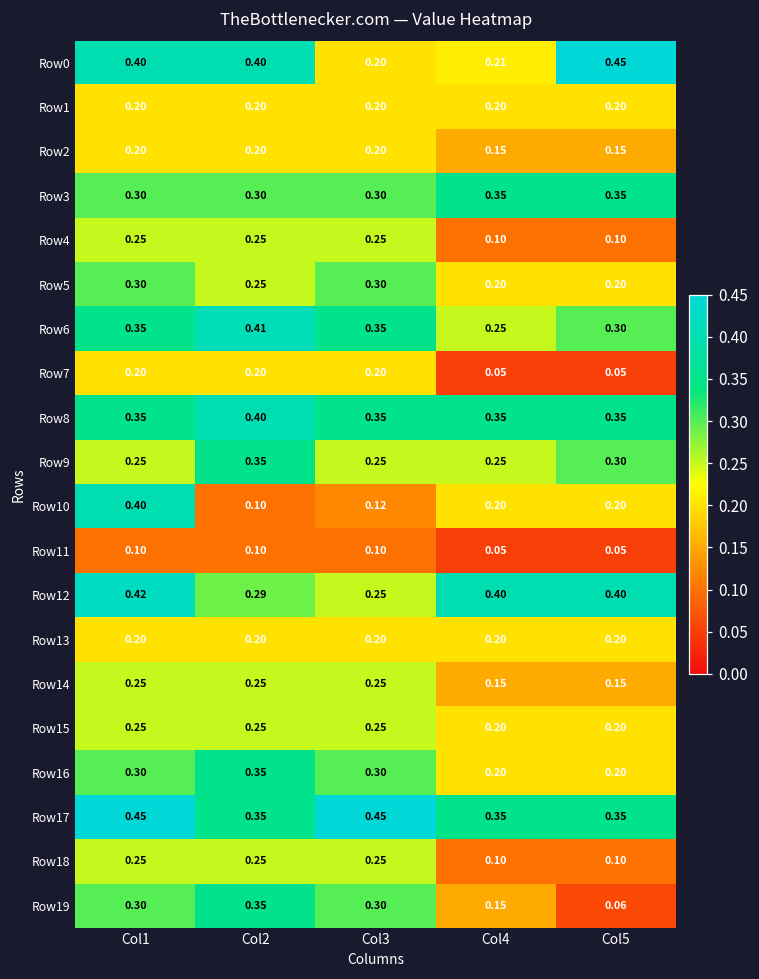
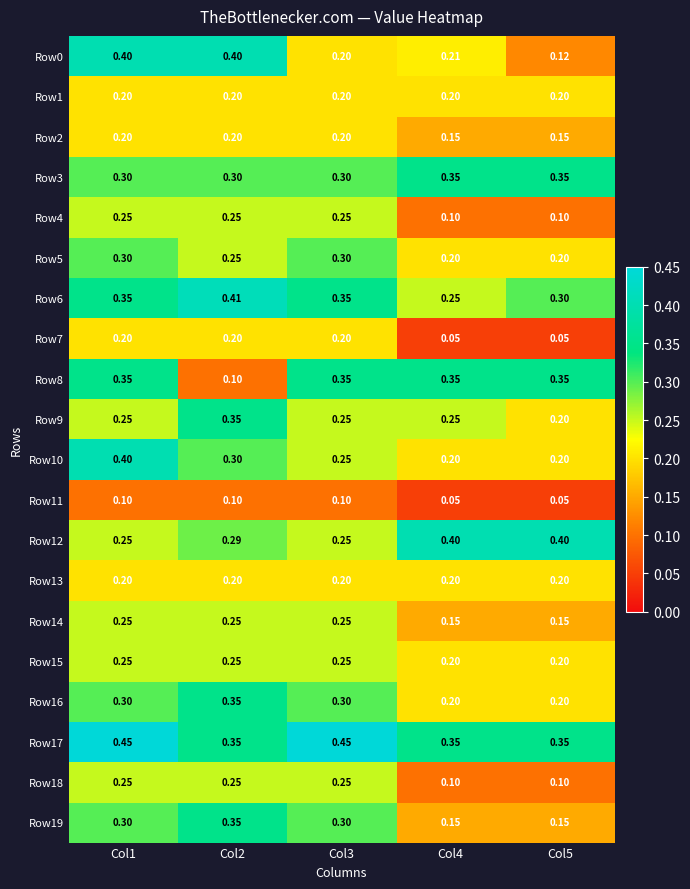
Row0, Col5: 0.45 -> 0.12
Row8, Col2: 0.40 -> 0.10
Row9, Col5: 0.30 -> 0.20
Row10, Col2: 0.10 -> 0.30
Row10, Col3: 0.12 -> 0.25
Row12, Col1: 0.42 -> 0.25
Row19, Col5: 0.06 -> 0.15
